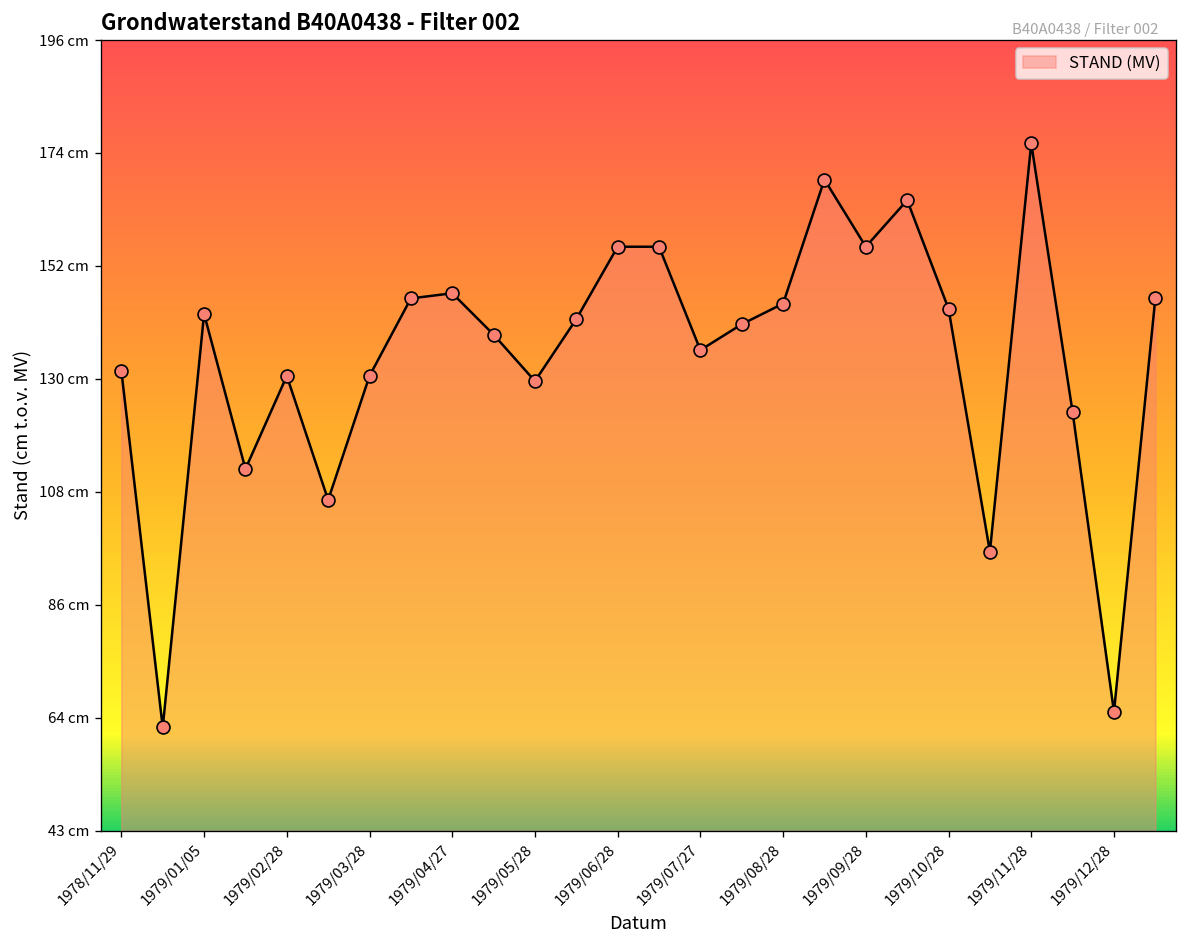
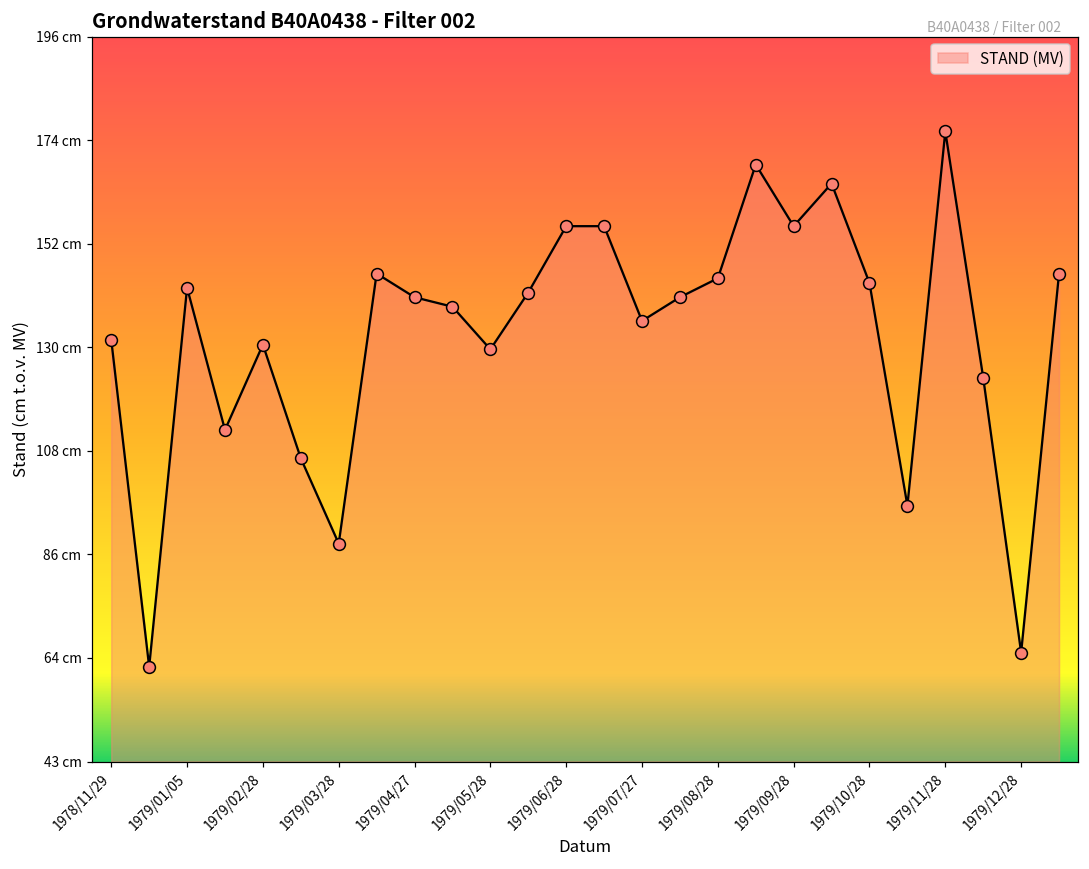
1979/03/28: 131 cm -> 89 cm
1979/04/27: 147 cm -> 141 cm
